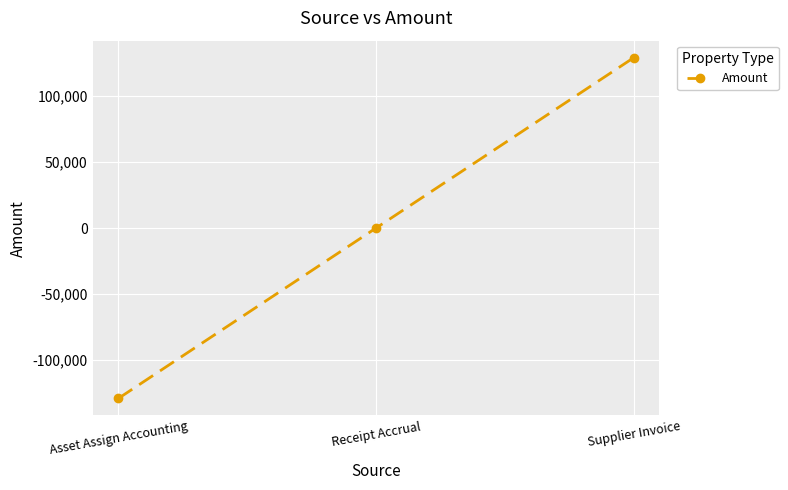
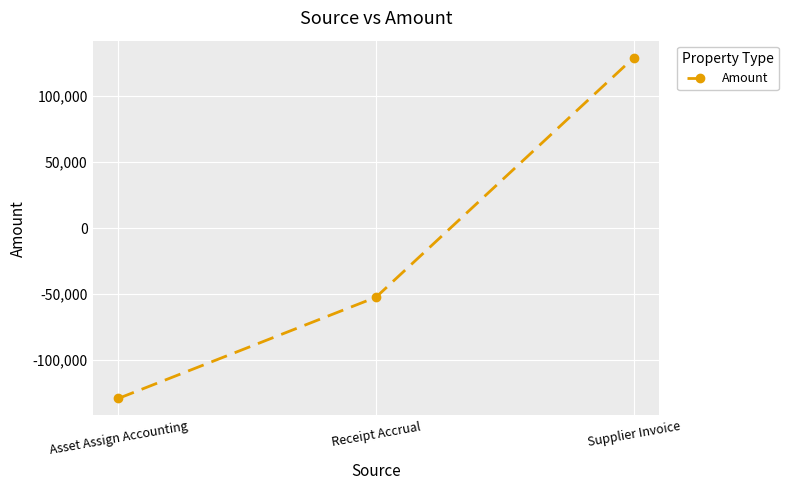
Receipt Accrual: 0 -> -52,000
